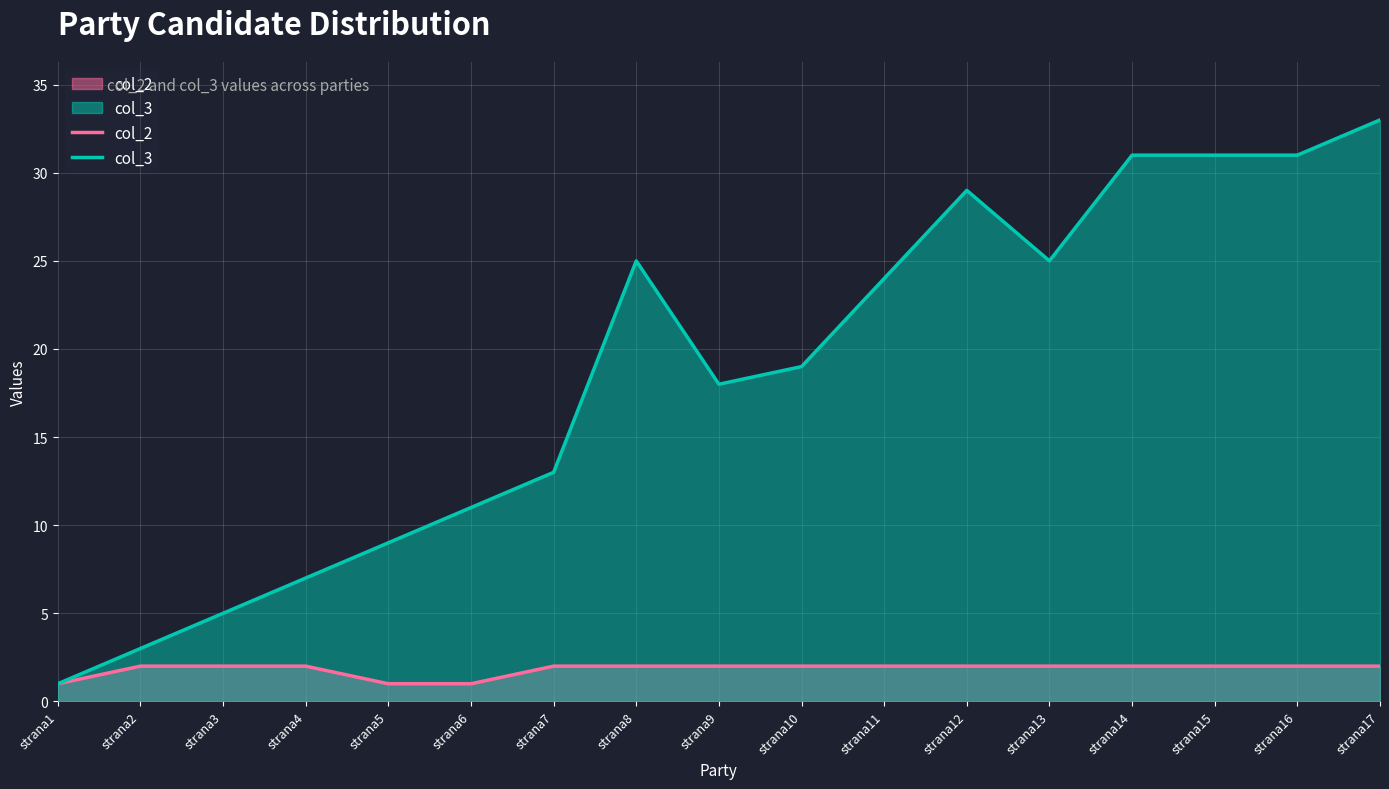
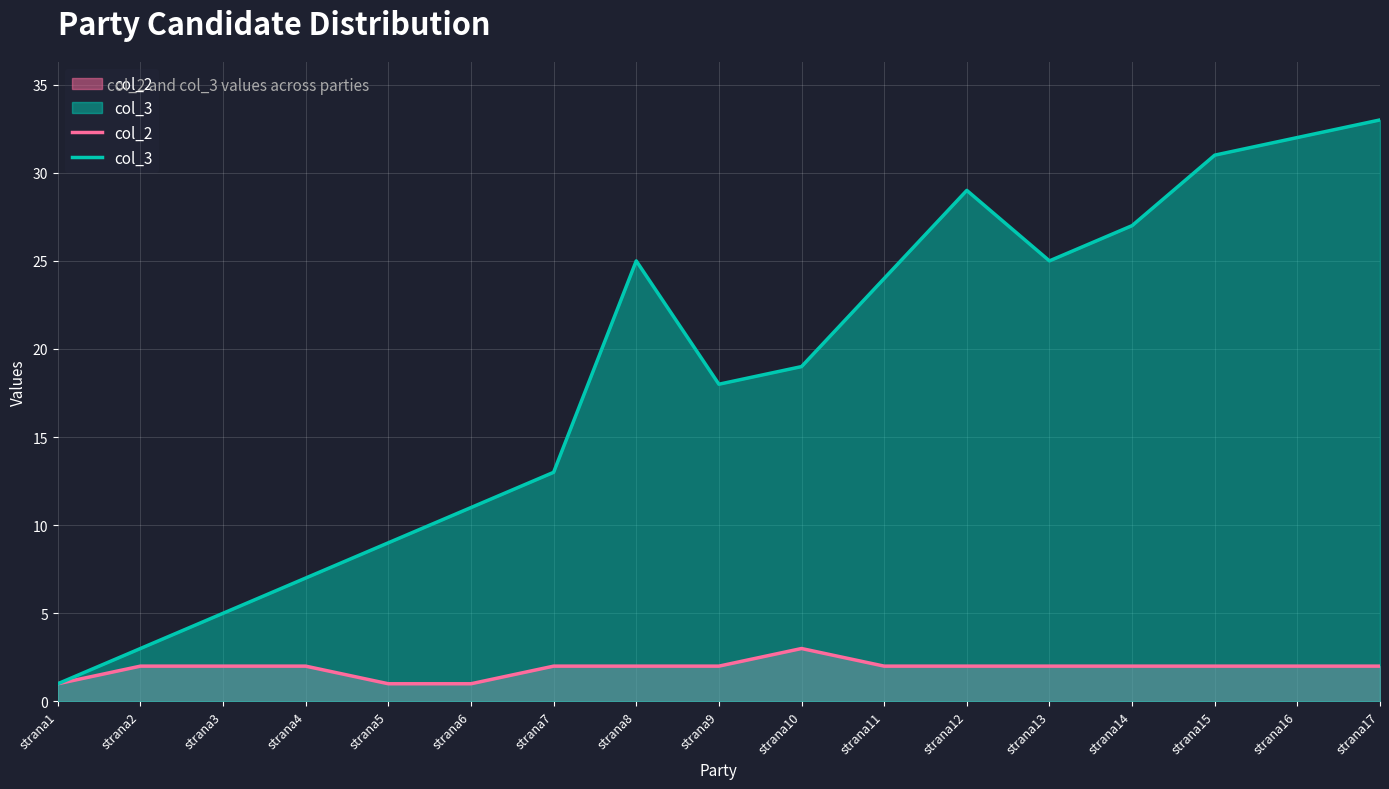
col_2, strana10: 2 -> 3
col_3, strana14: 31 -> 27
col_3, strana16: 31 -> 32
